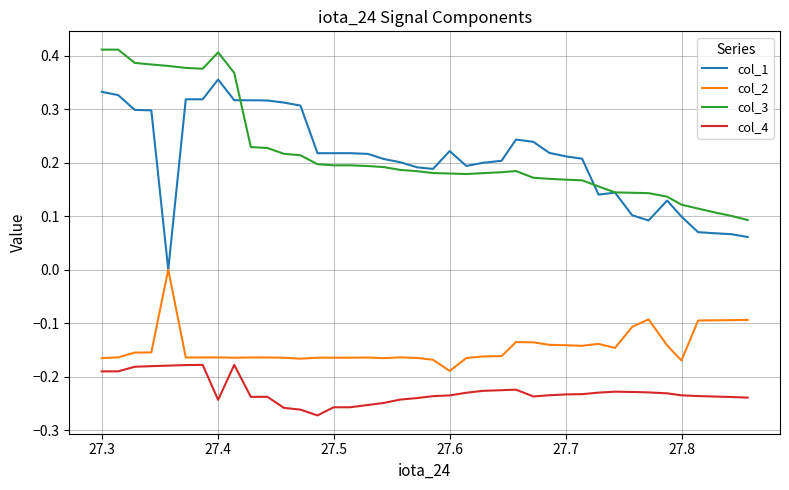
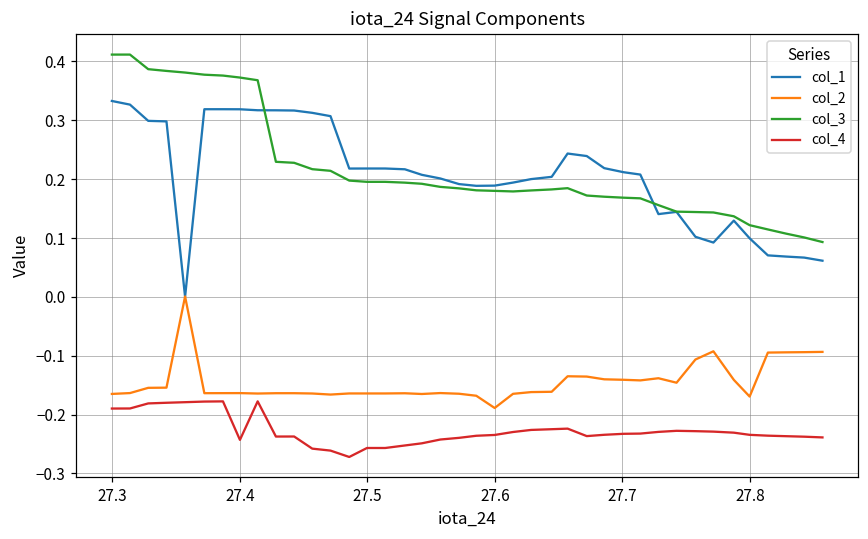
col_1, 27.4: 0.36 -> 0.32
col_3, 27.4: 0.41 -> 0.37
col_1, 27.6: 0.22 -> 0.19
